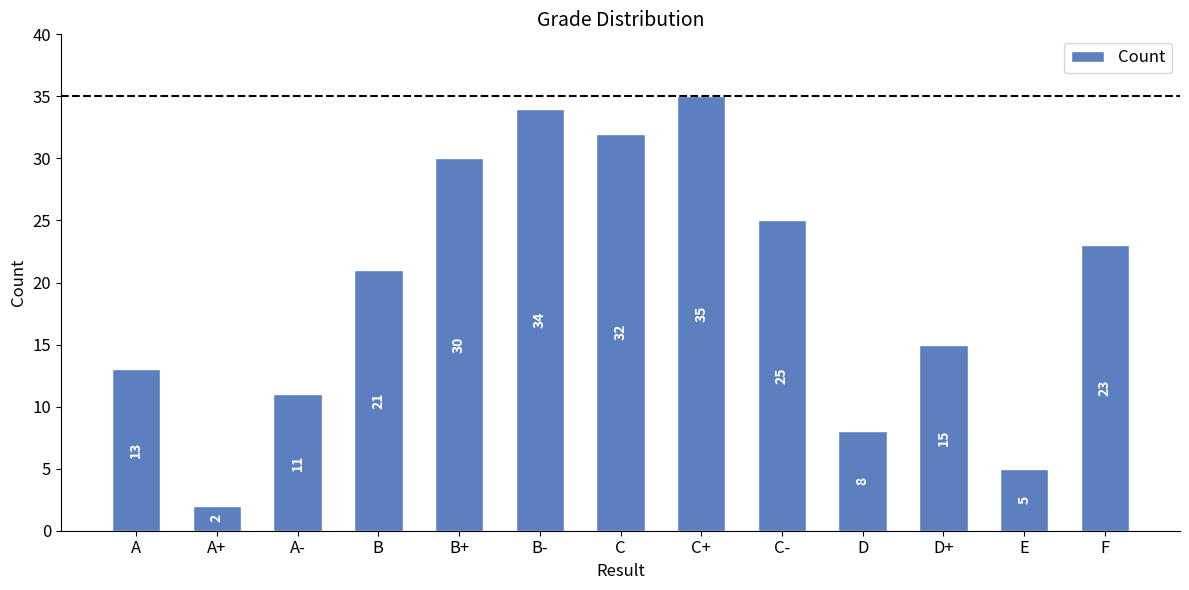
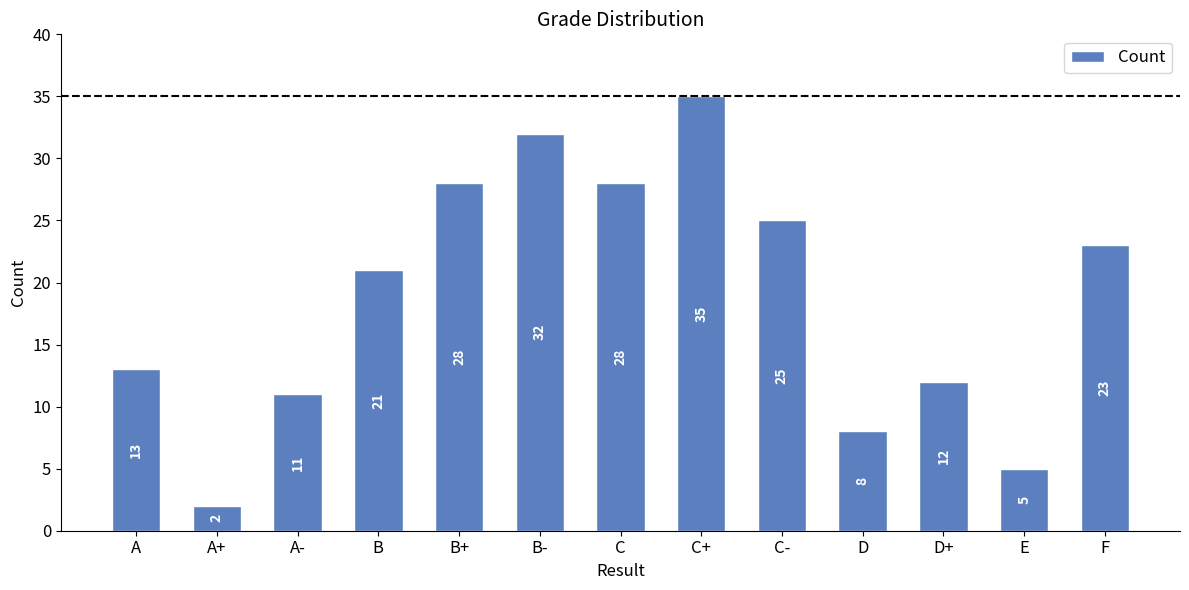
B+: 30 -> 28
B-: 34 -> 32
C: 32 -> 28
D+: 15 -> 12
